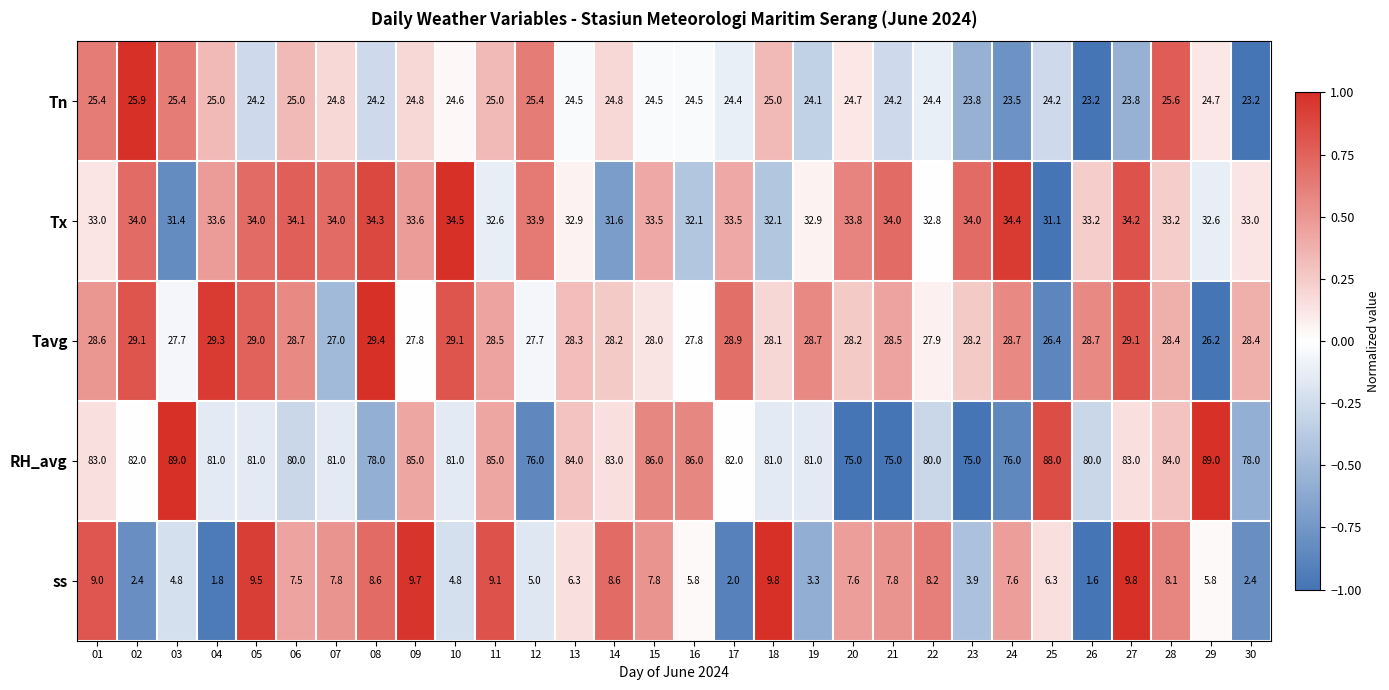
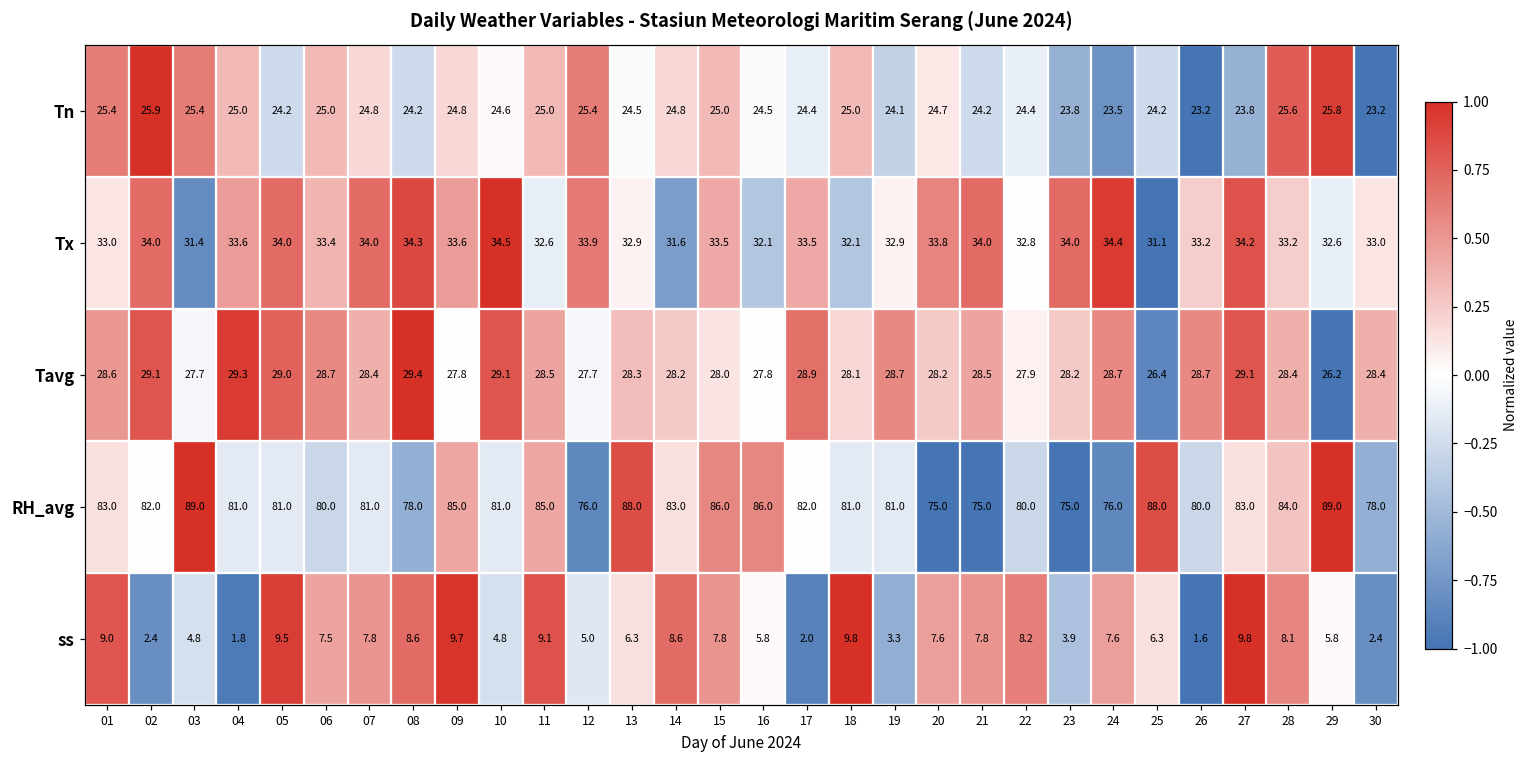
Tn, 15: 24.5 -> 25.0
Tn, 29: 24.7 -> 25.8
Tx, 06: 34.1 -> 33.4
Tavg, 07: 27.0 -> 28.4
RH_avg, 13: 84.0 -> 88.0
